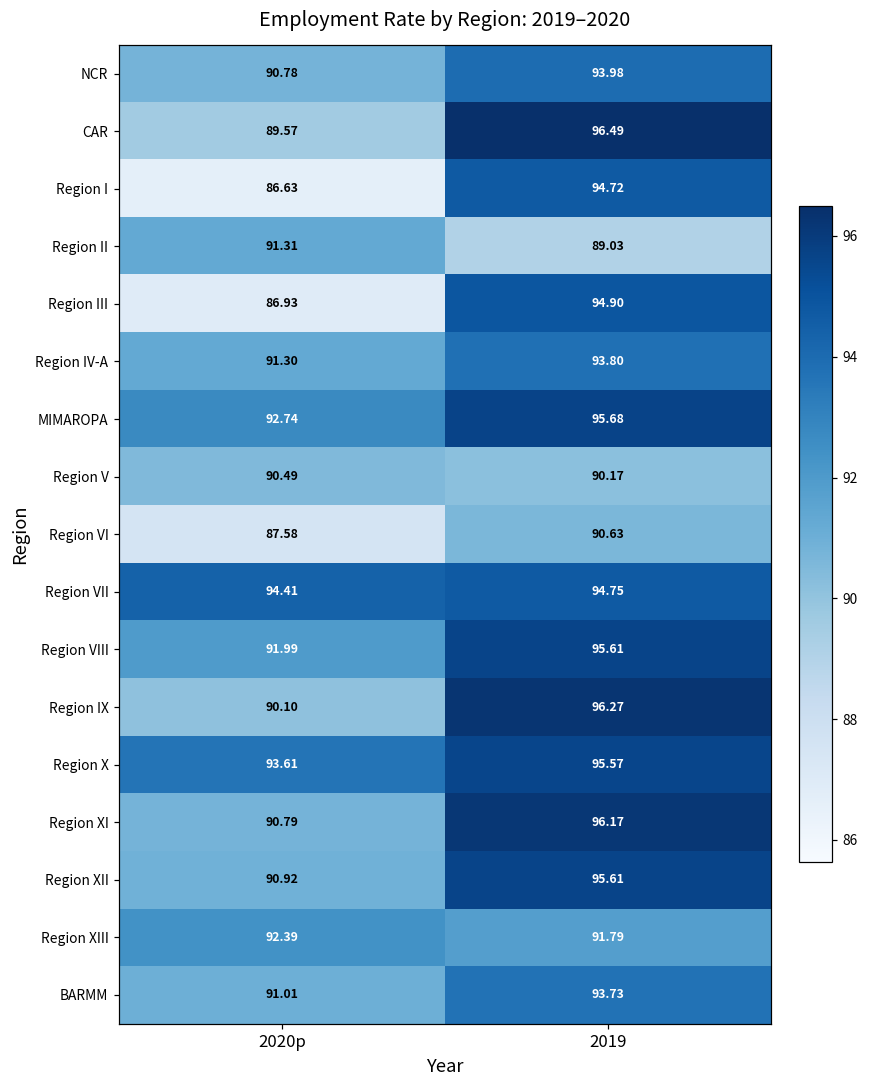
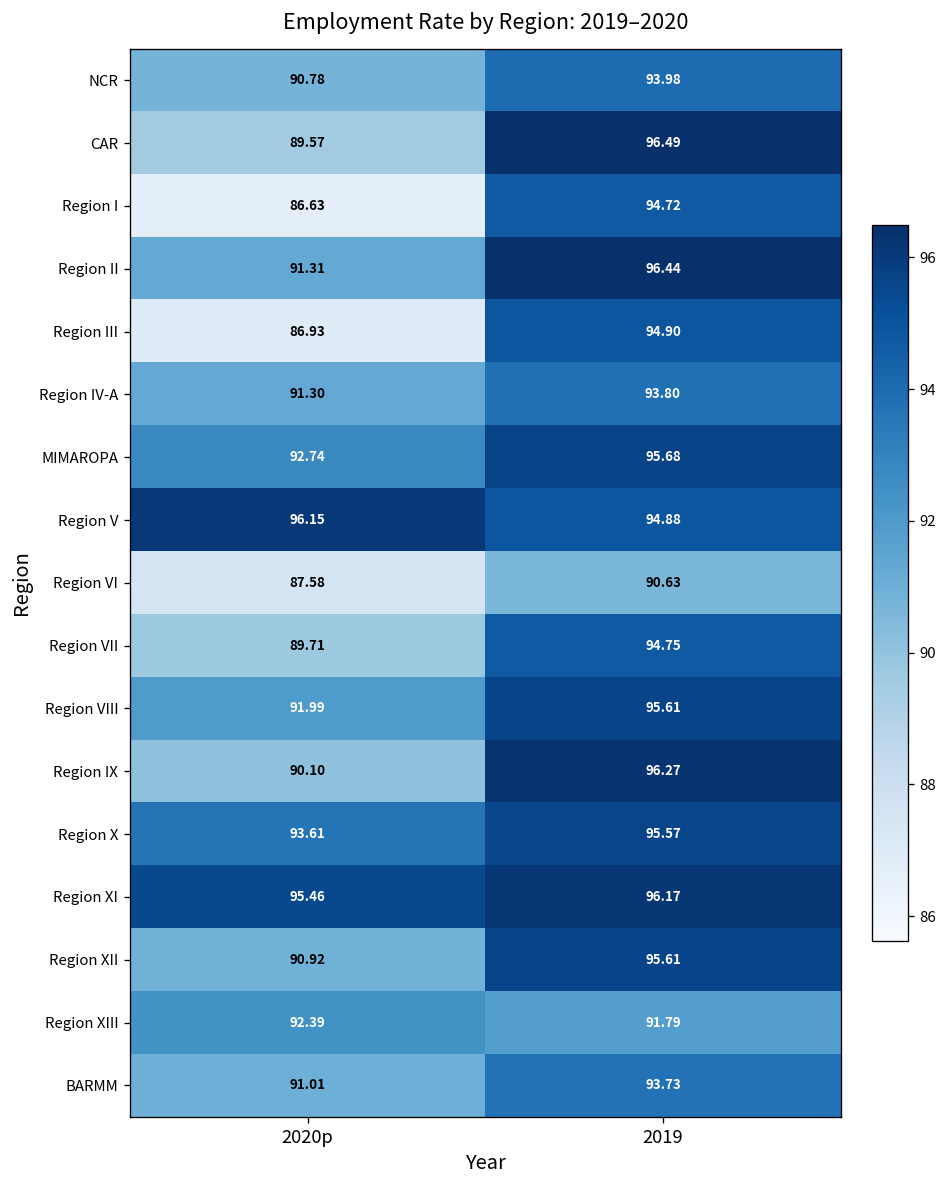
Region II, 2019: 89.03 -> 96.44
Region V, 2020p: 90.49 -> 96.15
Region V, 2019: 90.17 -> 94.88
Region VII, 2020p: 94.41 -> 89.71
Region XI, 2020p: 90.79 -> 95.46
